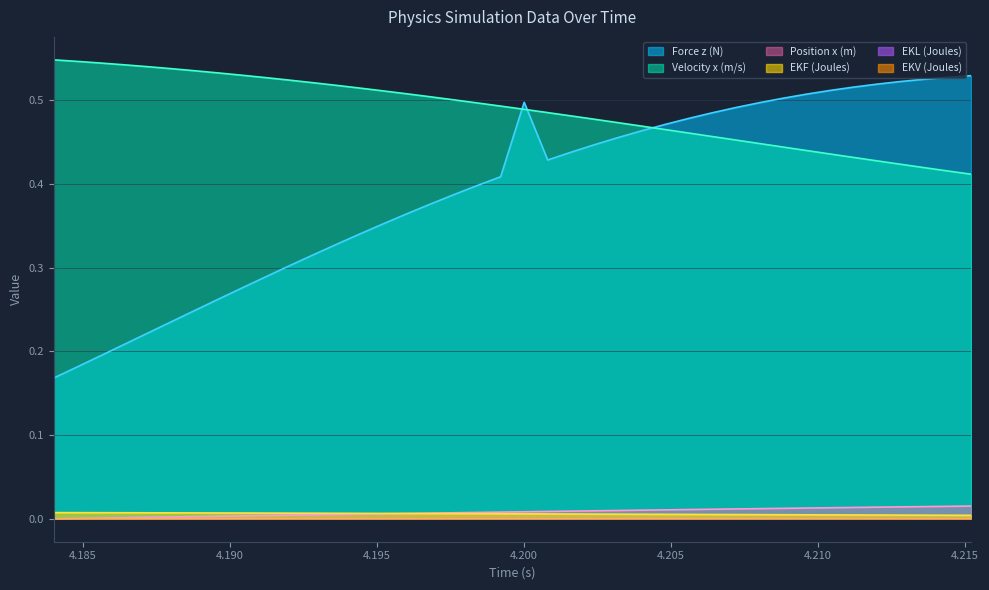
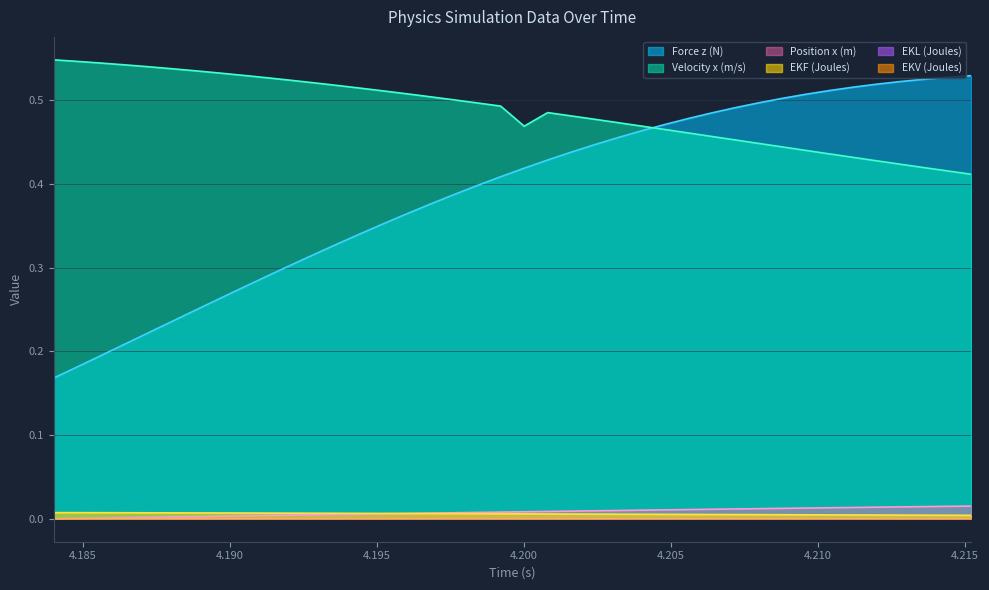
Force z (N), 4.200: 0.50 -> 0.42
Velocity x (m/s), 4.200: 0.49 -> 0.47
